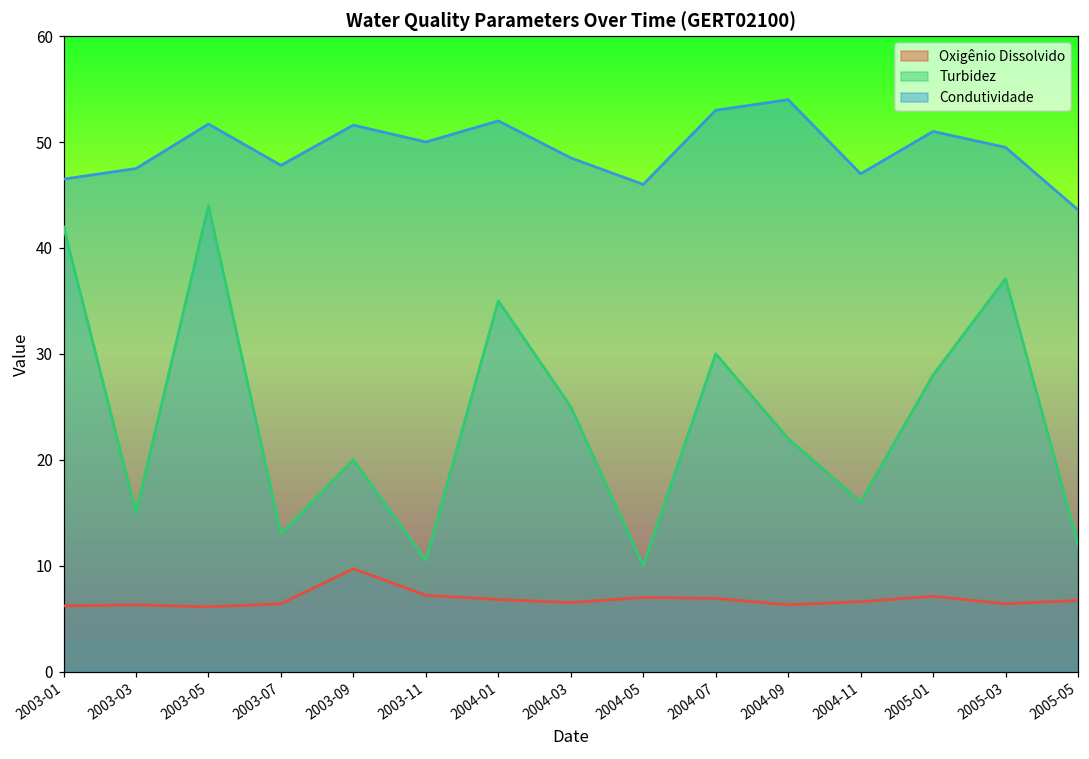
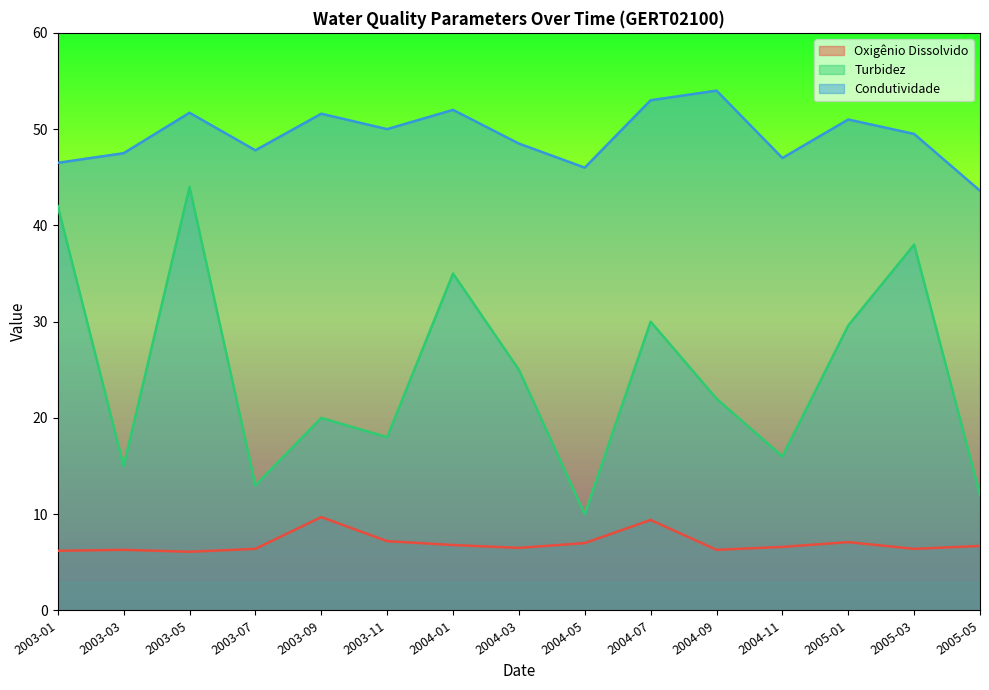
Turbidez, 2003-11: 11 -> 18
Oxigênio Dissolvido, 2004-07: 7 -> 9
Turbidez, 2005-01: 28 -> 30
Turbidez, 2005-03: 37 -> 38
